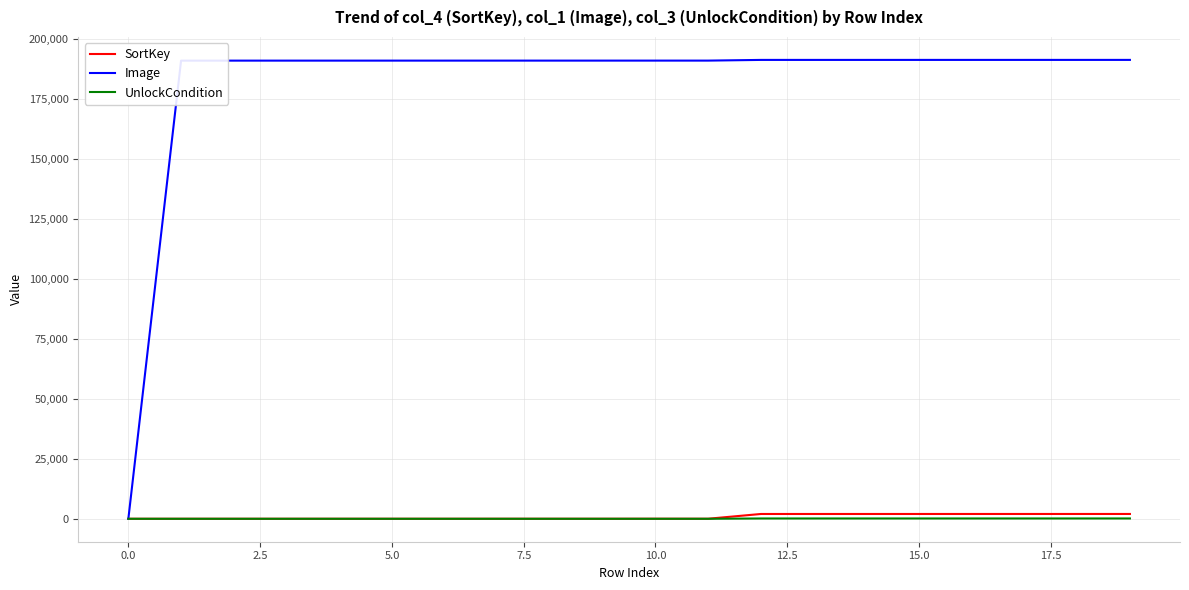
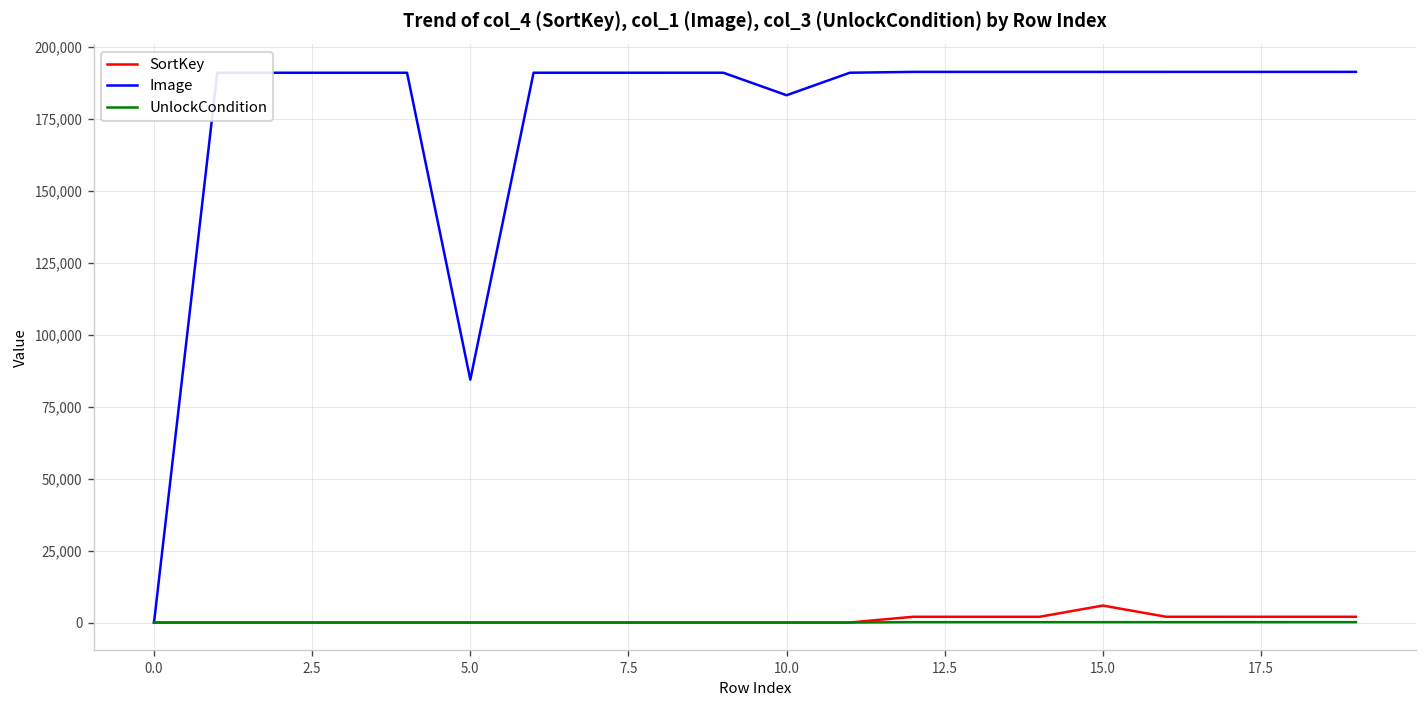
Image, 5.0: 191,000 -> 84,000
Image, 10.0: 191,000 -> 183,000
SortKey, 15.0: 2,000 -> 6,000
